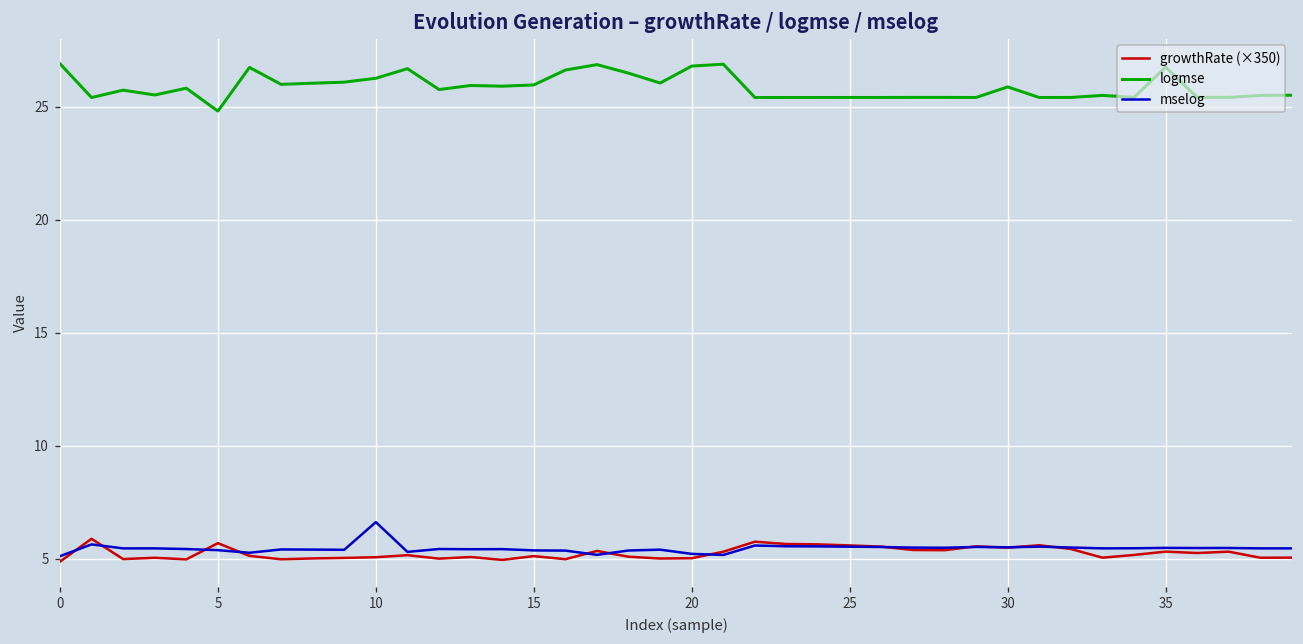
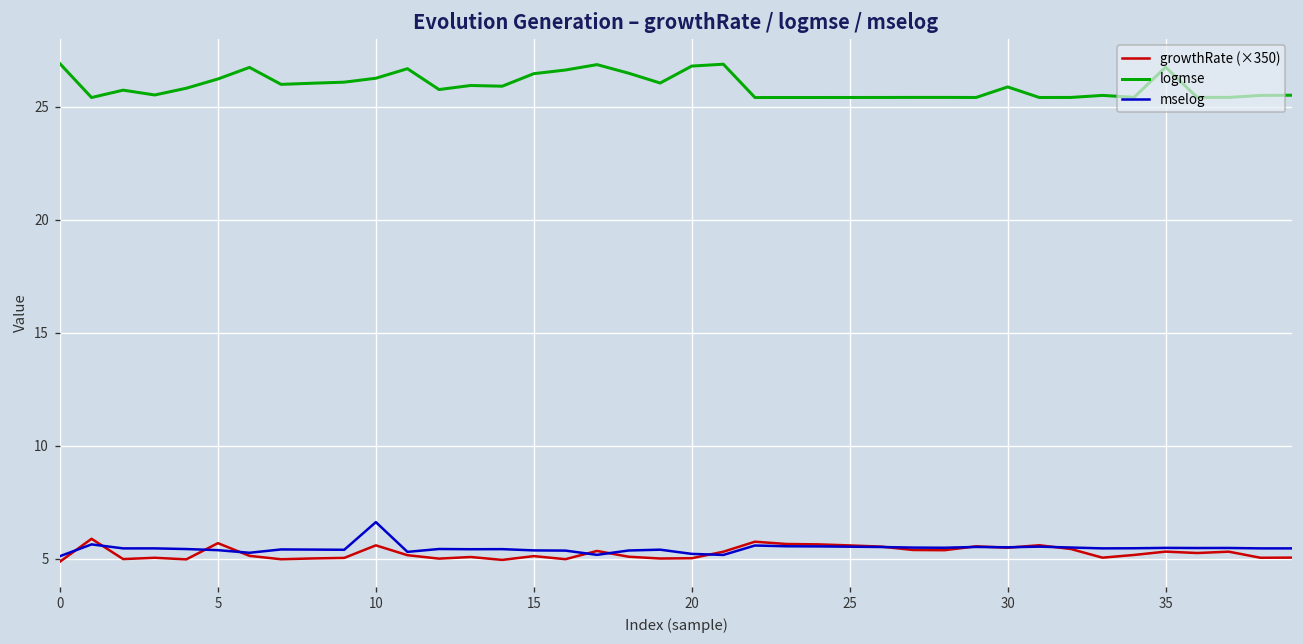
logmse, 5: 24.8 -> 26.2
growthRate (×350), 10: 5.1 -> 5.6
logmse, 15: 26.0 -> 26.5
